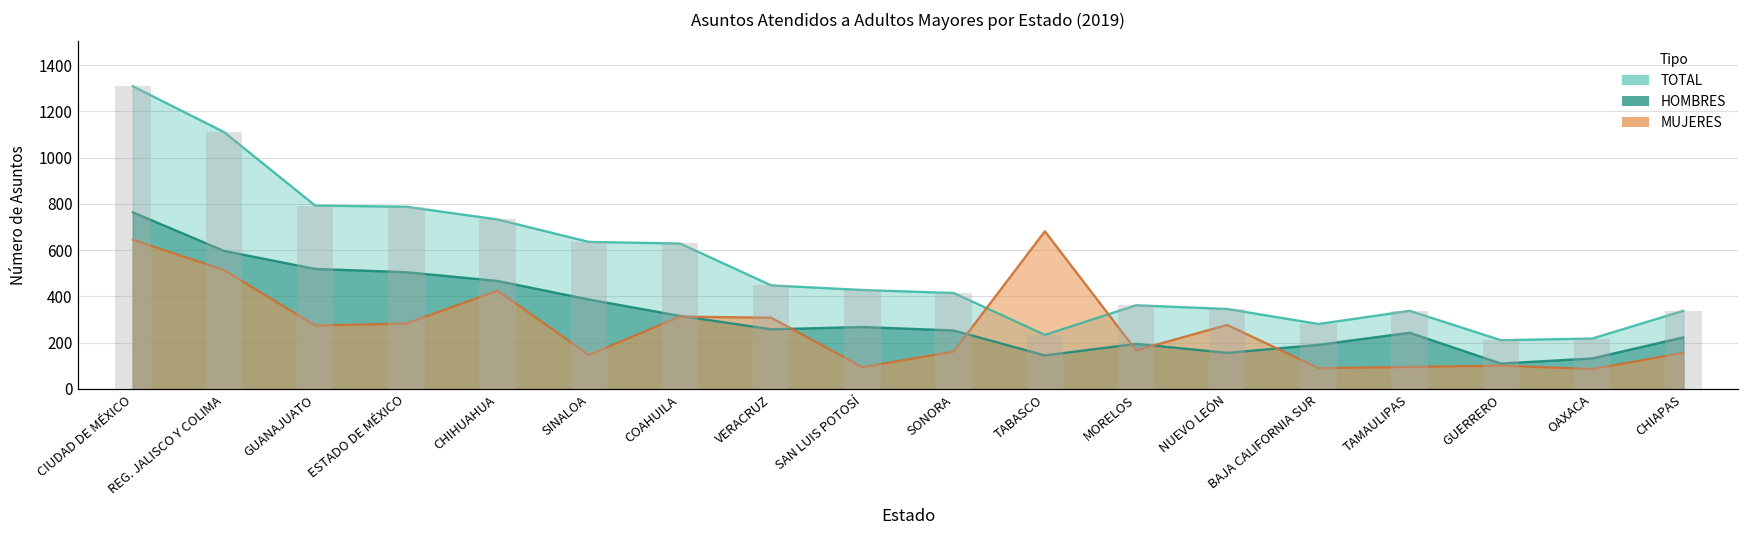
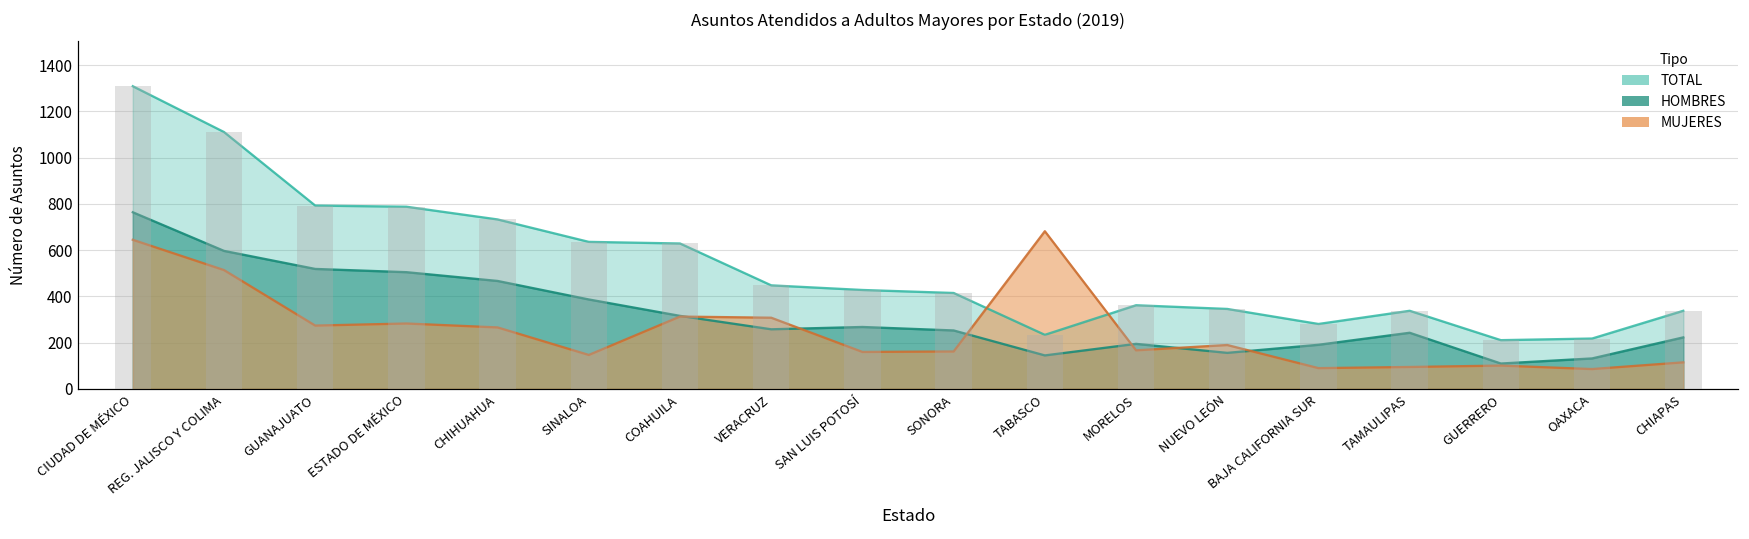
MUJERES, CHIHUAHUA: 430 -> 270
MUJERES, SAN LUIS POTOSÍ: 90 -> 160
MUJERES, NUEVO LEÓN: 280 -> 190
MUJERES, CHIAPAS: 160 -> 120
